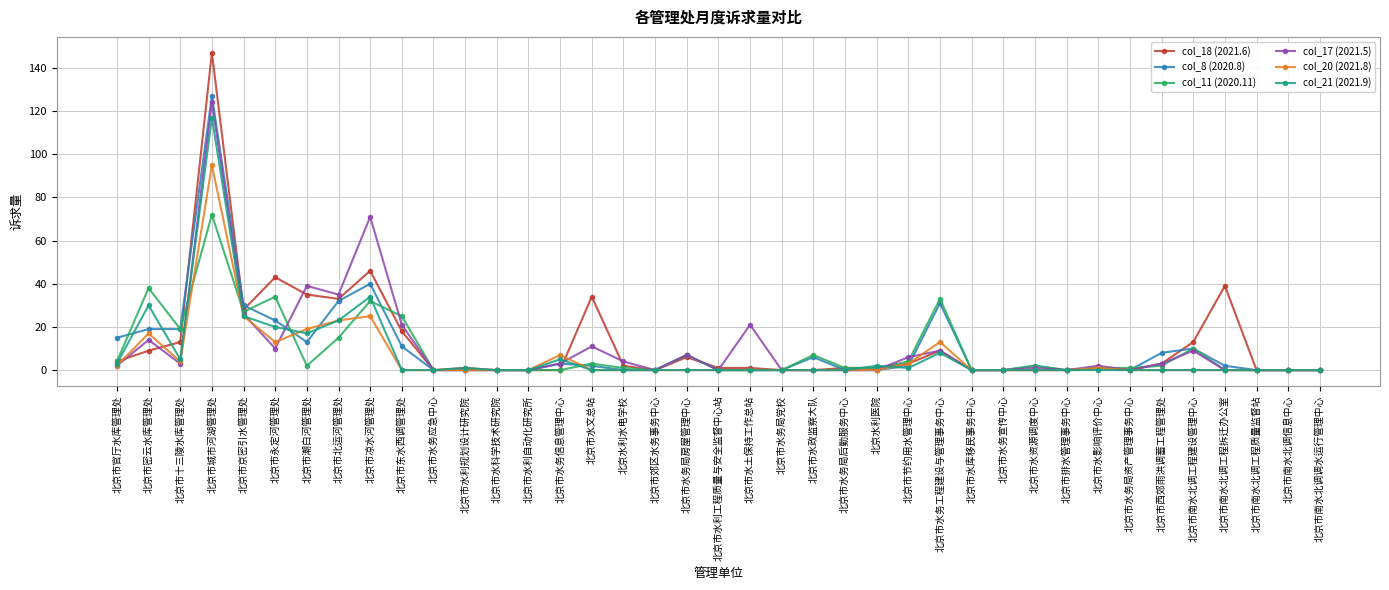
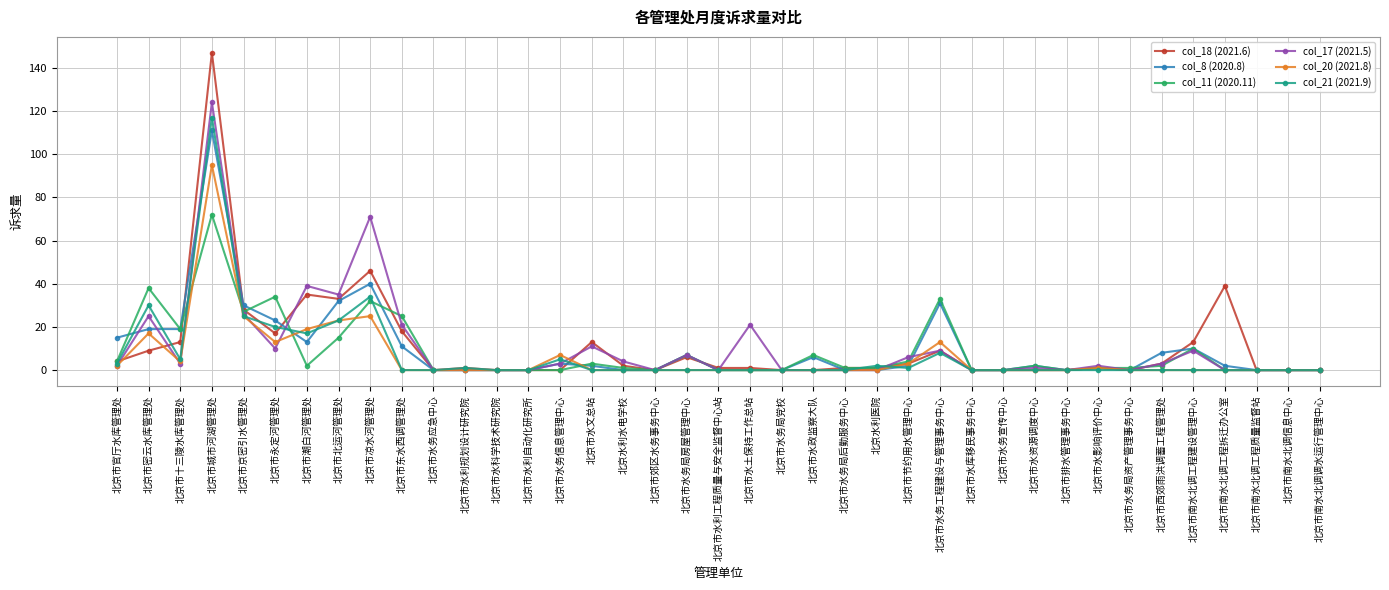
col_17 (2021.5), 北京市密云水库管理处: 14 -> 25
col_8 (2020.8), 北京市城市河湖管理处: 127 -> 111
col_18 (2021.6), 北京市永定河管理处: 43 -> 17
col_18 (2021.6), 北京市水文总站: 34 -> 13
